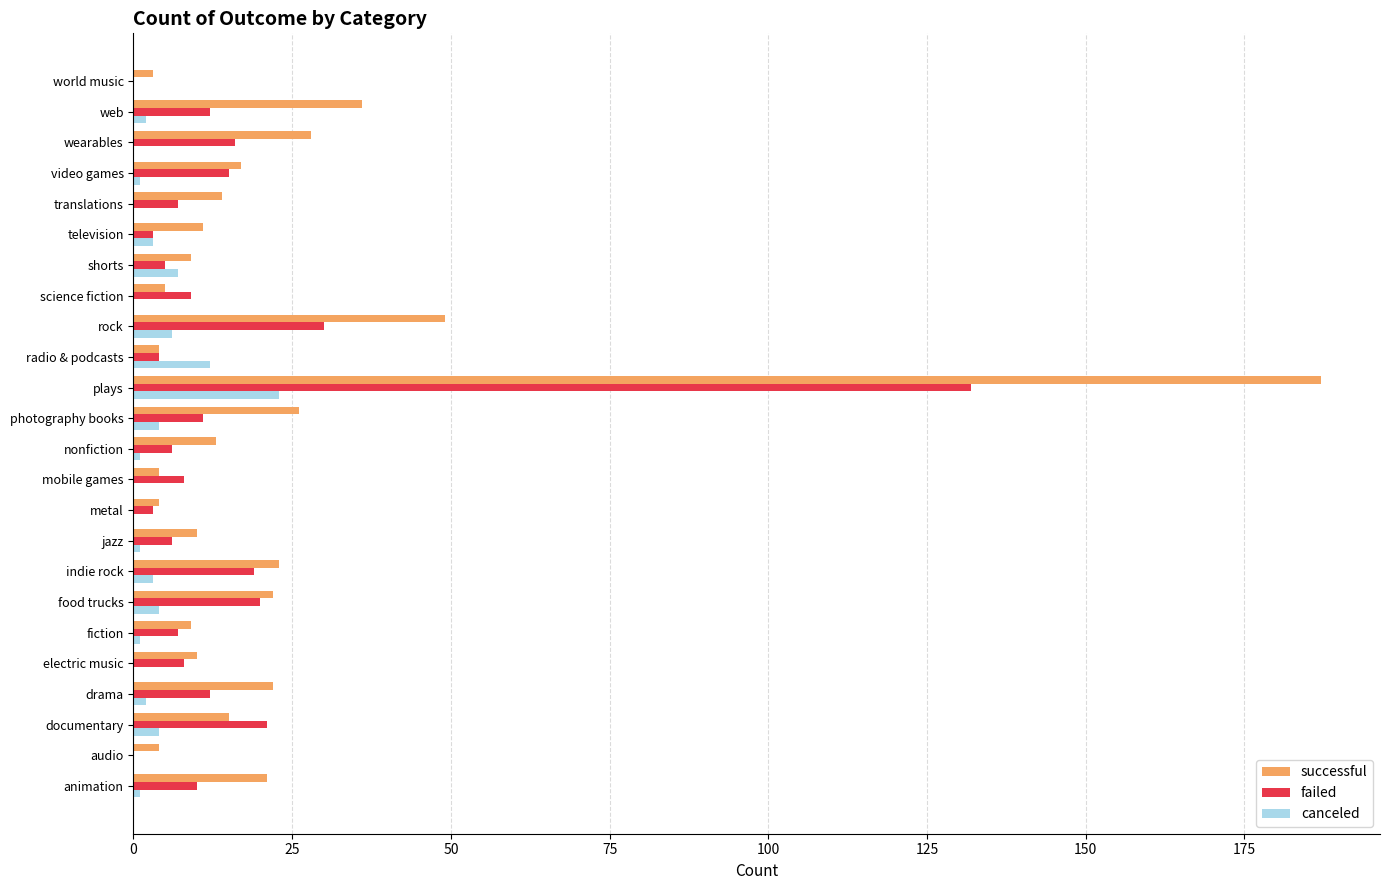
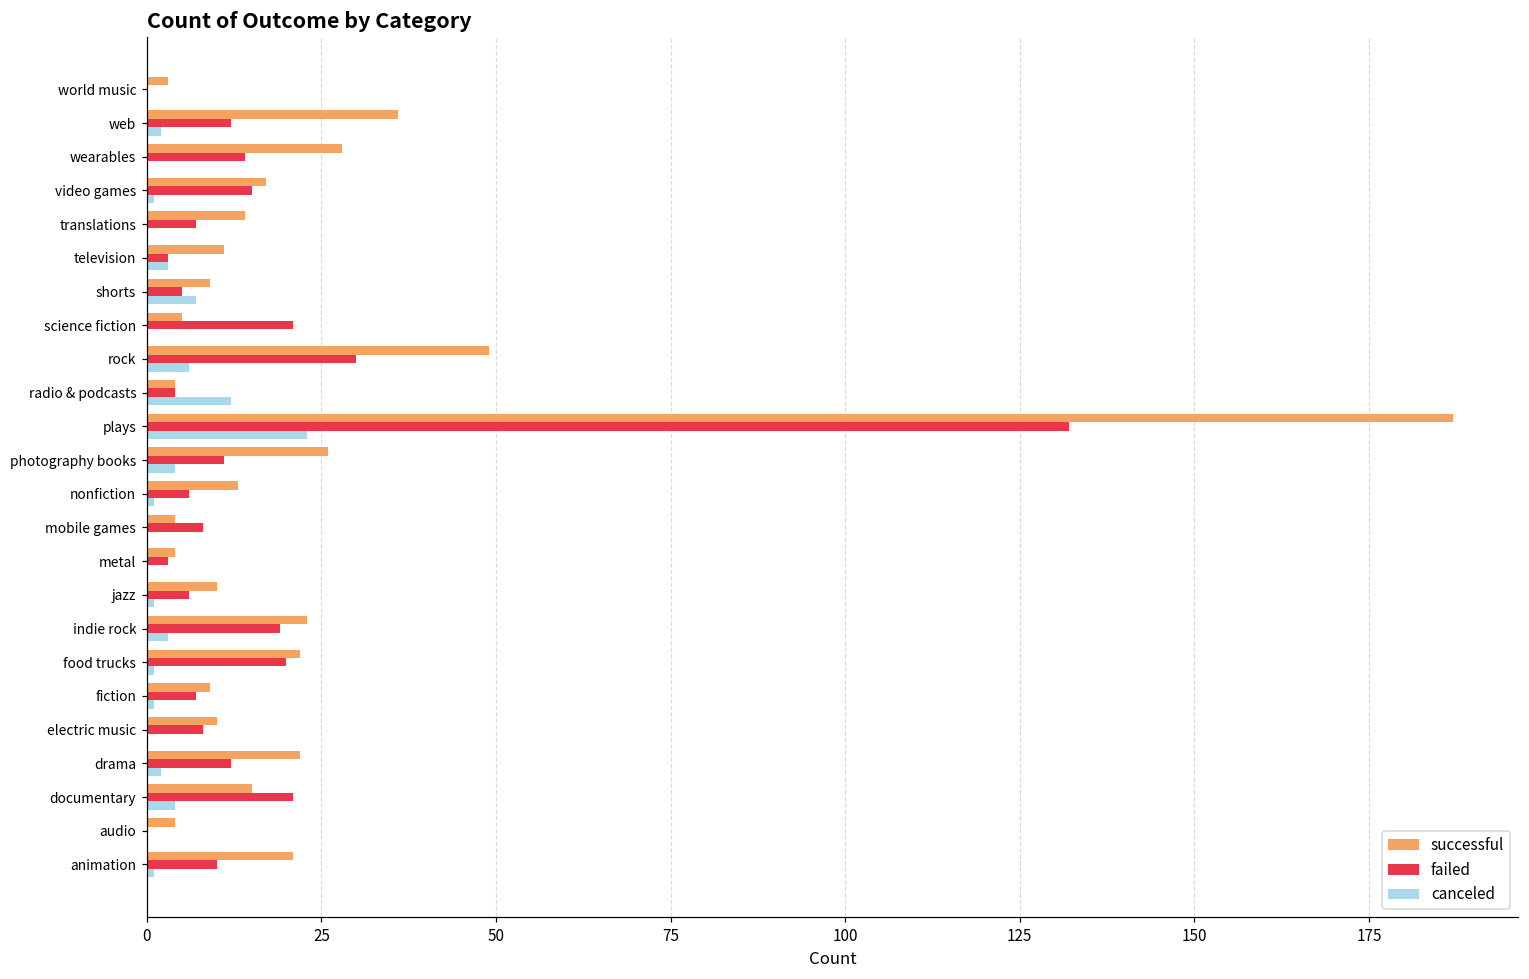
failed, wearables: 16 -> 14
failed, science fiction: 9 -> 21
canceled, food trucks: 4 -> 1
